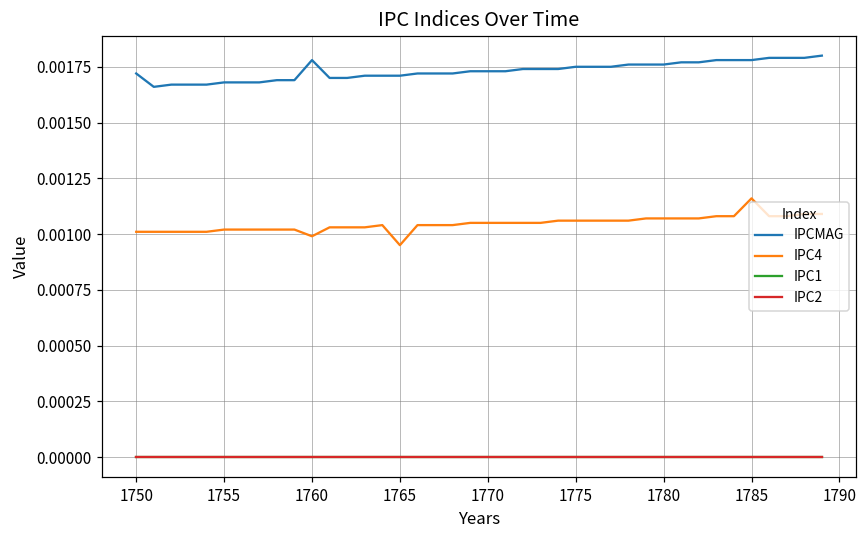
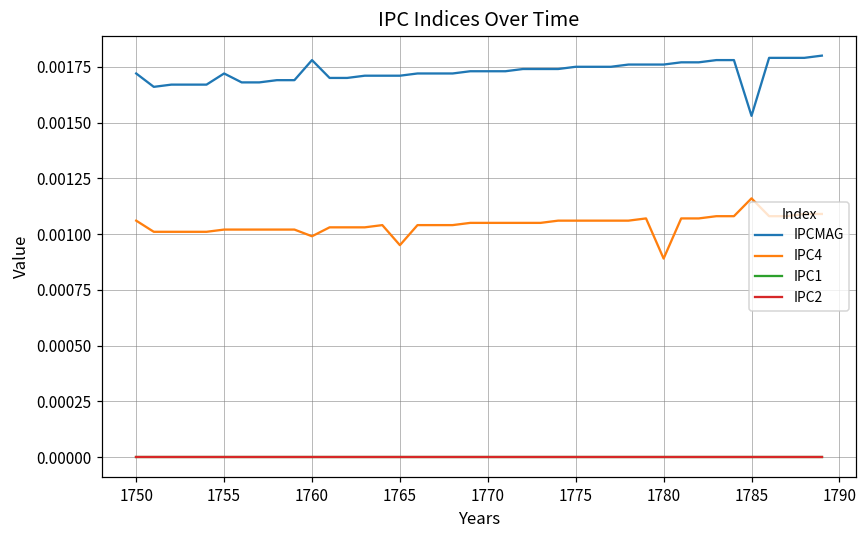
IPC4, 1750: 0.00101 -> 0.00106
IPCMAG, 1755: 0.00168 -> 0.00172
IPC4, 1780: 0.00107 -> 0.00089
IPCMAG, 1785: 0.00178 -> 0.00153
